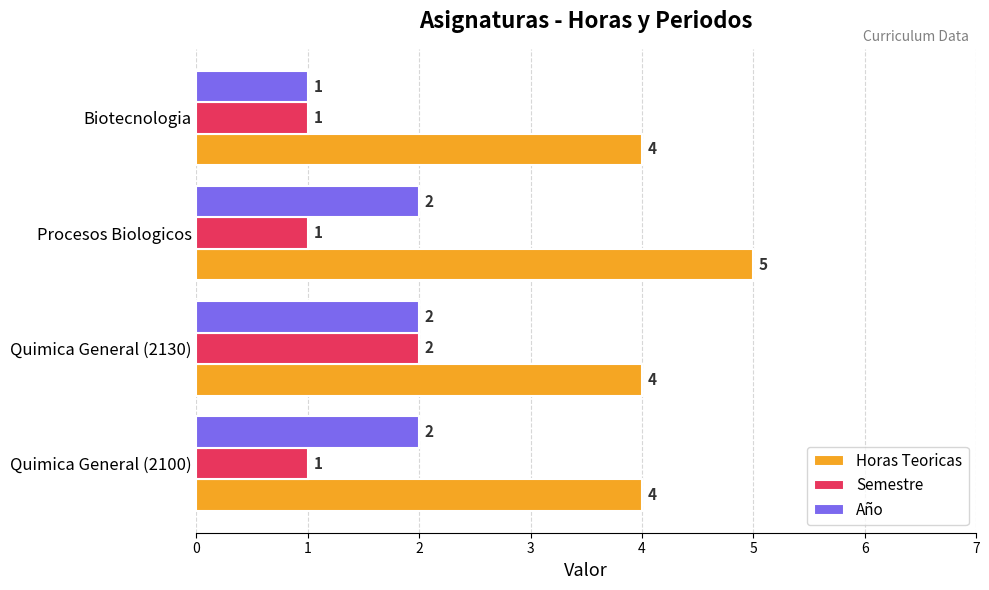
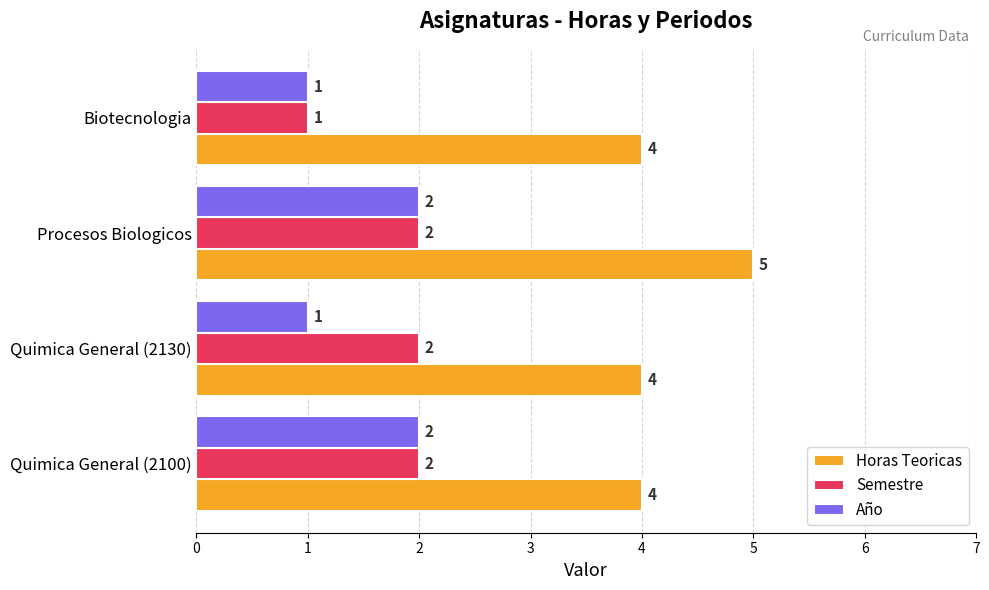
Semestre, Procesos Biologicos: 1 -> 2
Año, Quimica General (2130): 2 -> 1
Semestre, Quimica General (2100): 1 -> 2
